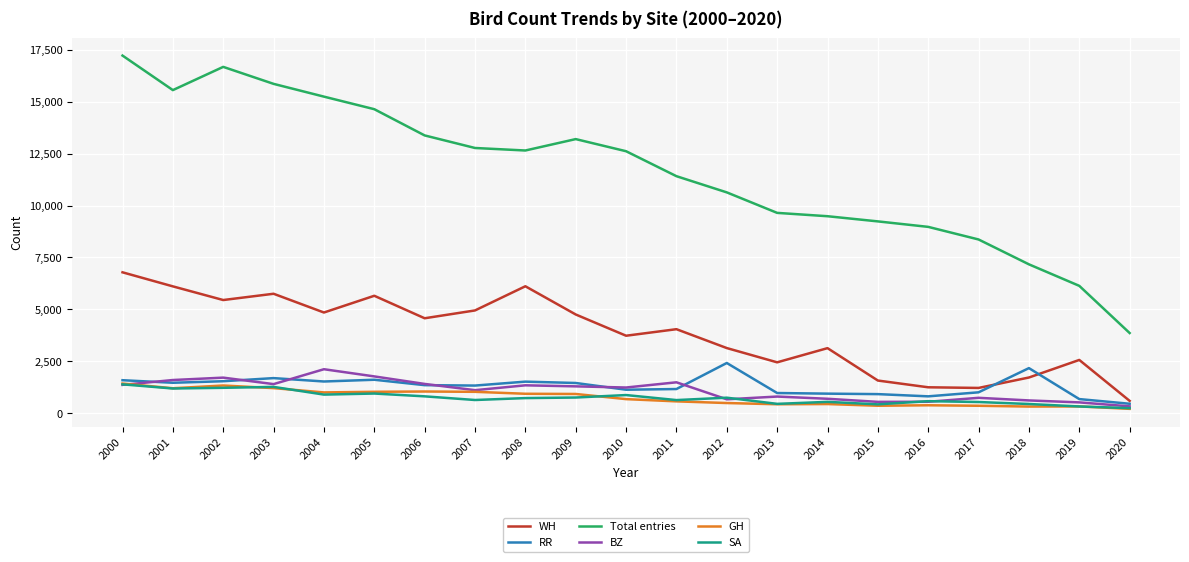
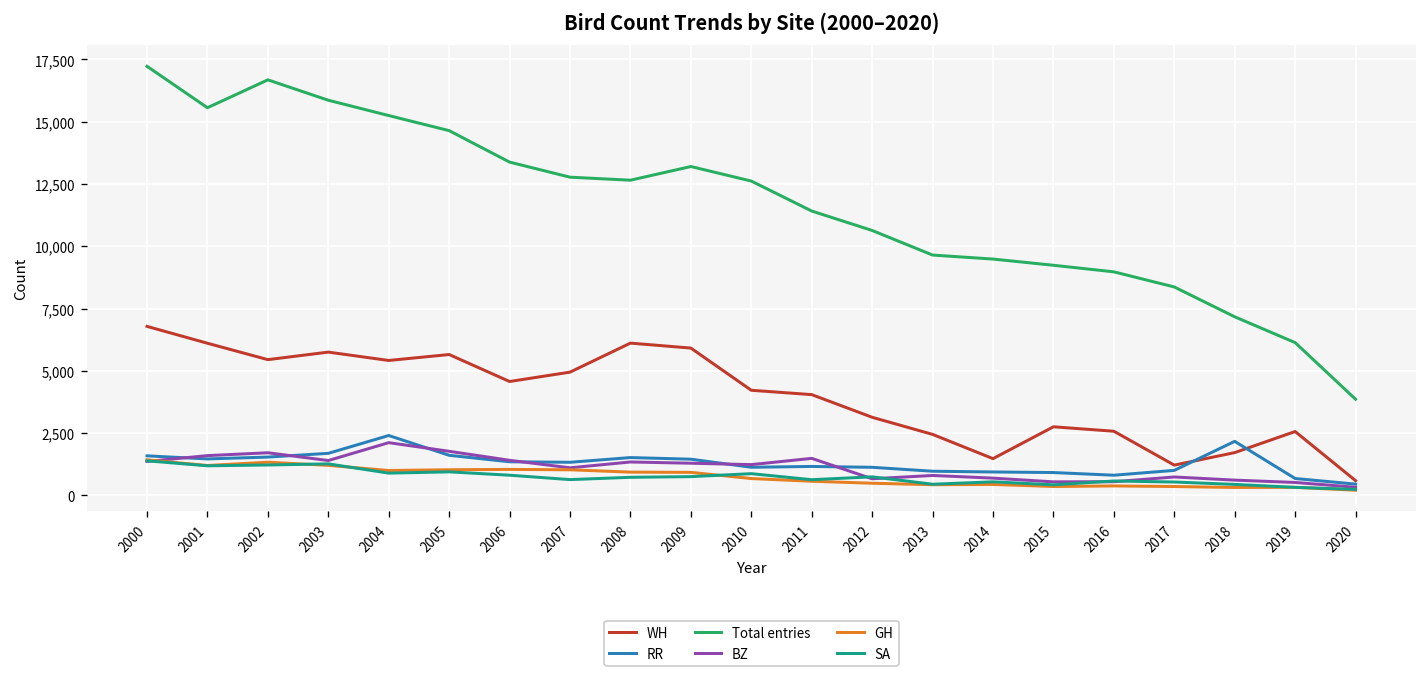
WH, 2004: 4,800 -> 5,400
RR, 2004: 1,500 -> 2,400
WH, 2009: 4,800 -> 5,900
WH, 2010: 3,700 -> 4,200
RR, 2012: 2,400 -> 1,100
WH, 2014: 3,100 -> 1,500
WH, 2015: 1,600 -> 2,800
WH, 2016: 1,200 -> 2,600
